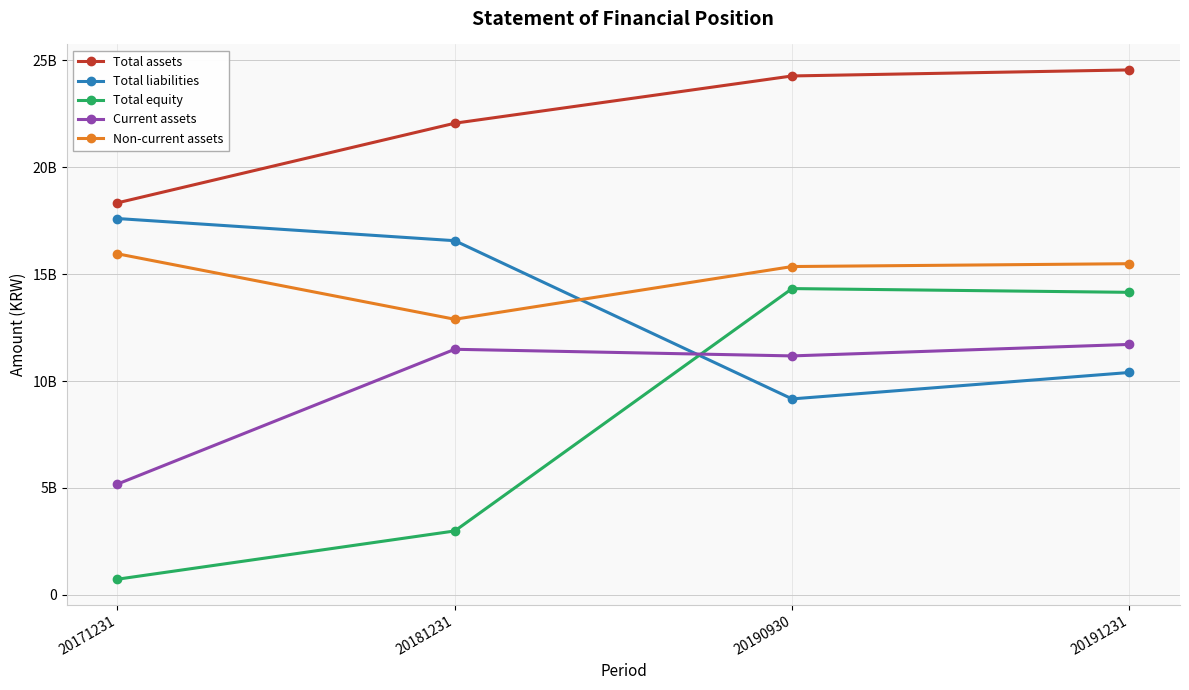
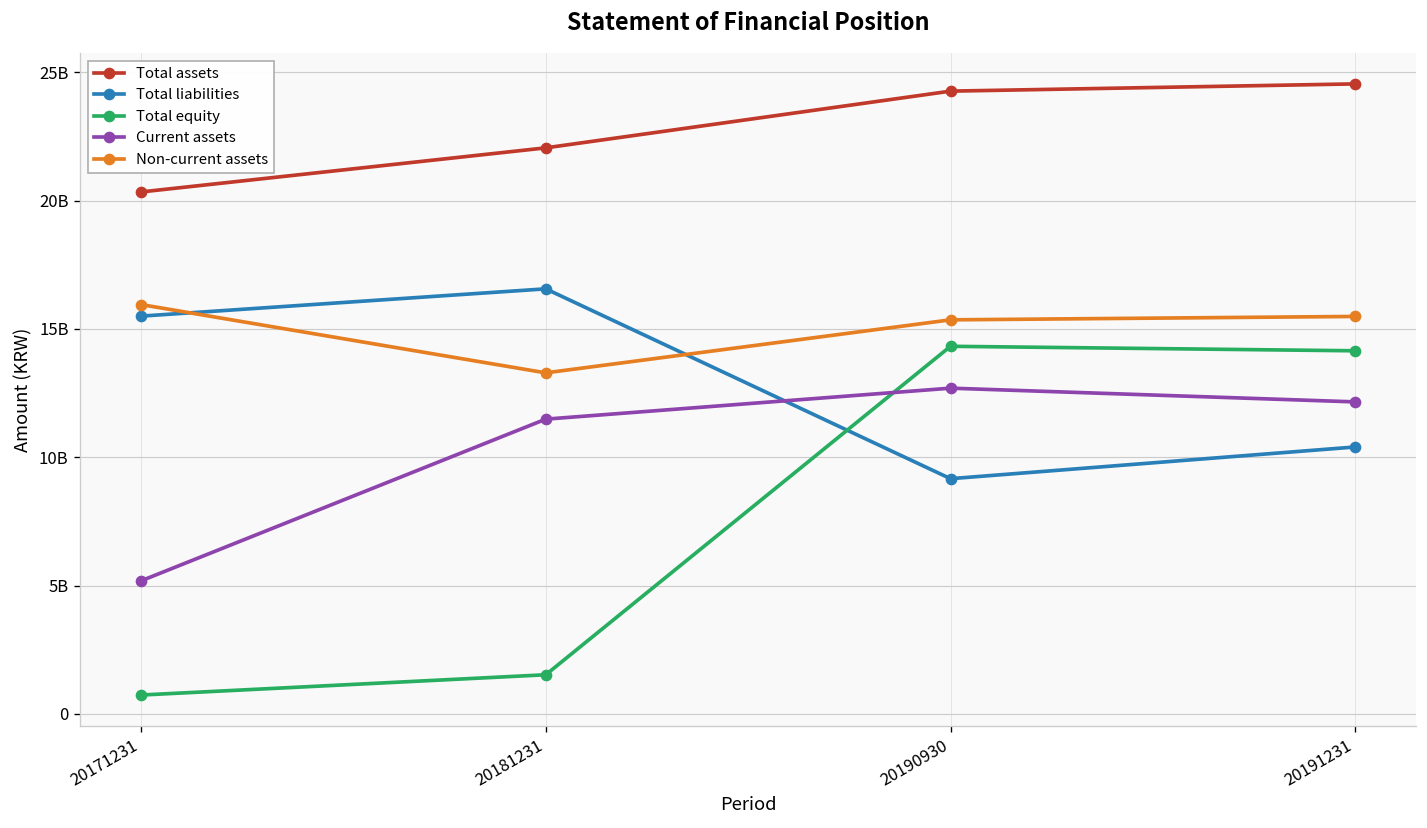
Total assets, 20171231: 18300000000 -> 20300000000
Total liabilities, 20171231: 17600000000 -> 15500000000
Total equity, 20181231: 3000000000 -> 1500000000
Non-current assets, 20181231: 12900000000 -> 13300000000
Current assets, 20190930: 11200000000 -> 12700000000
Current assets, 20191231: 11700000000 -> 12200000000
